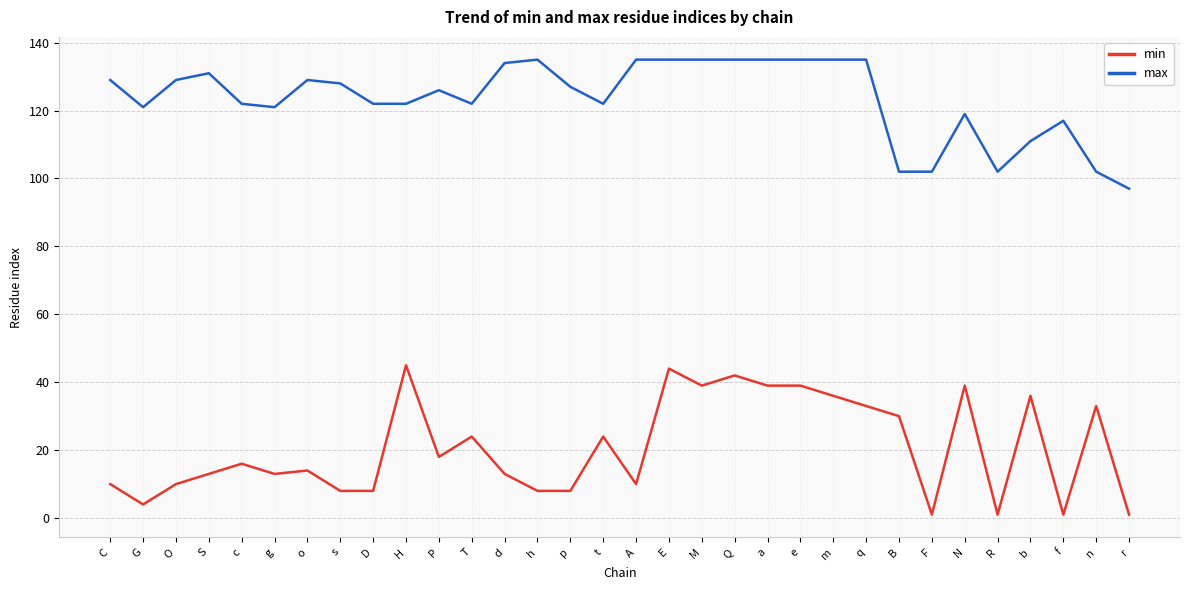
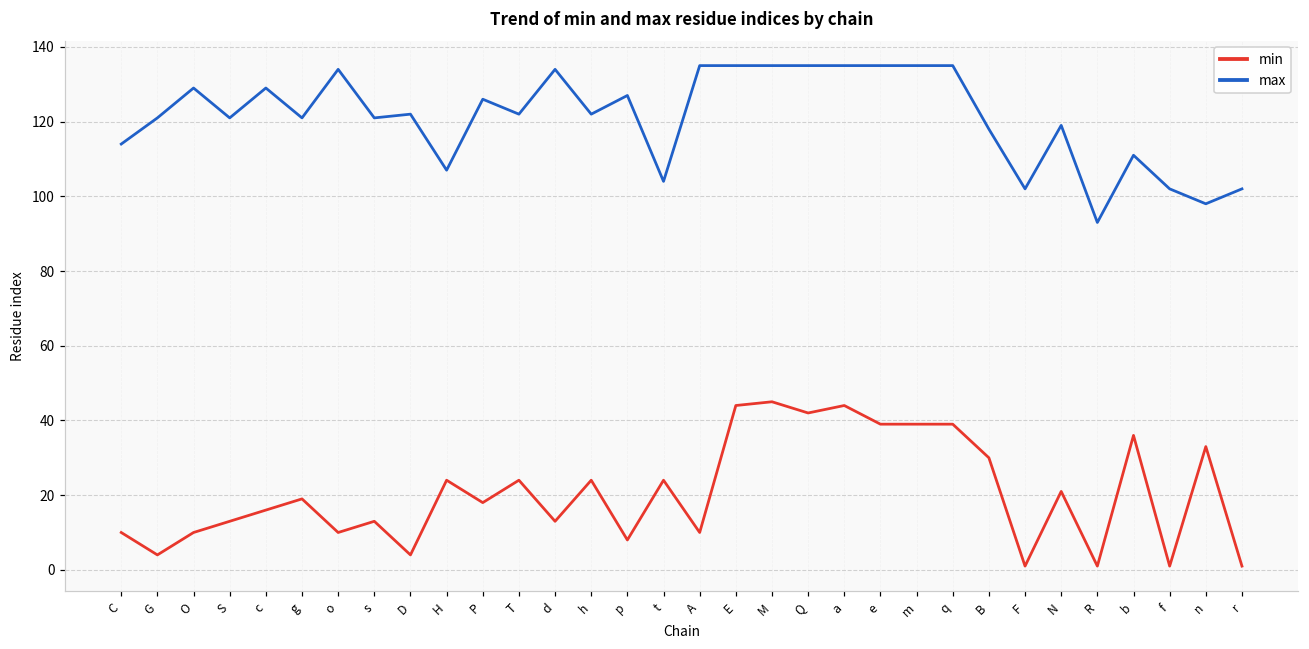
max, C: 129 -> 114
max, S: 131 -> 121
max, c: 122 -> 129
min, g: 13 -> 19
min, o: 14 -> 10
max, o: 129 -> 134
min, s: 8 -> 13
max, s: 128 -> 121
min, D: 8 -> 4
min, H: 45 -> 24
max, H: 122 -> 107
min, h: 8 -> 24
max, h: 135 -> 122
max, t: 122 -> 104
min, M: 39 -> 45
min, a: 39 -> 44
min, m: 36 -> 39
min, q: 33 -> 39
max, B: 102 -> 118
min, N: 39 -> 21
max, R: 102 -> 93
max, f: 117 -> 102
max, n: 102 -> 98
max, r: 97 -> 102
